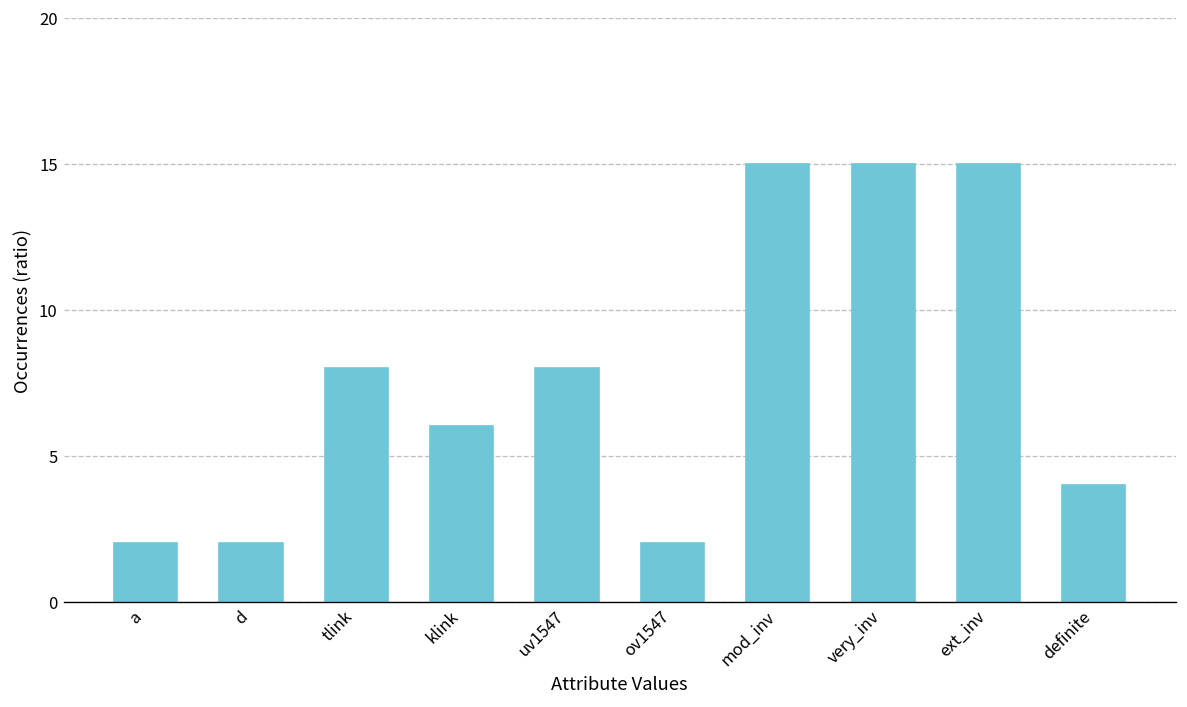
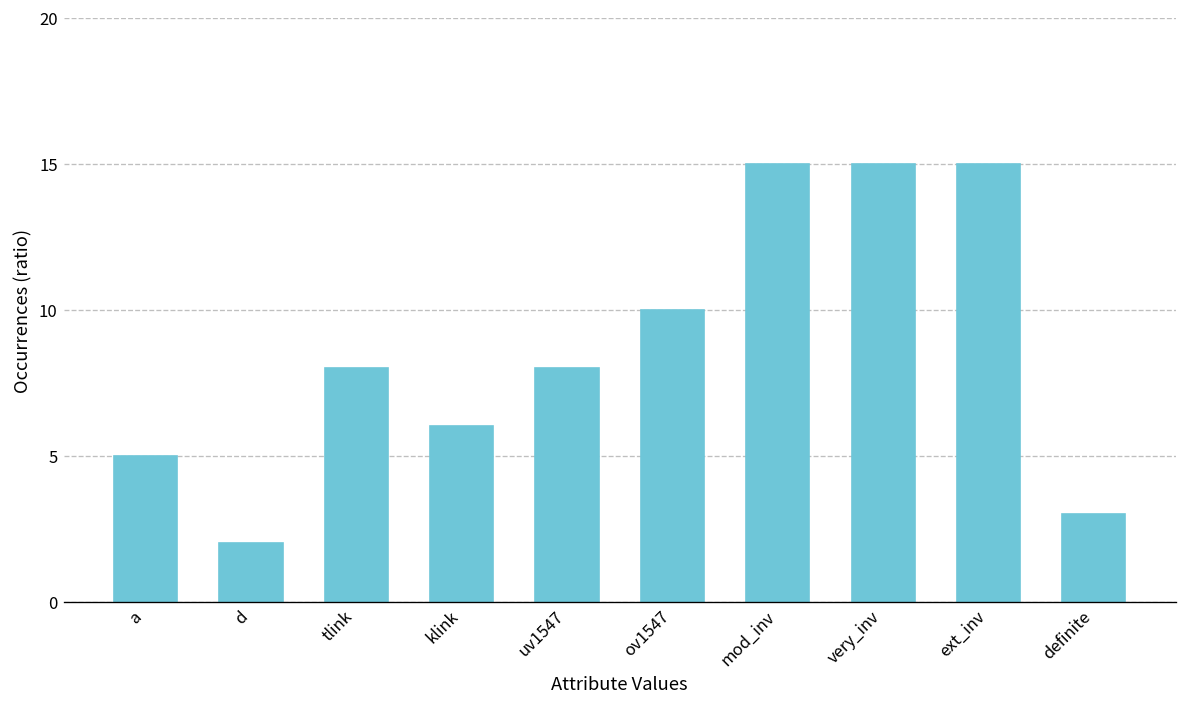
a: 2 -> 5
ov1547: 2 -> 10
definite: 4 -> 3
